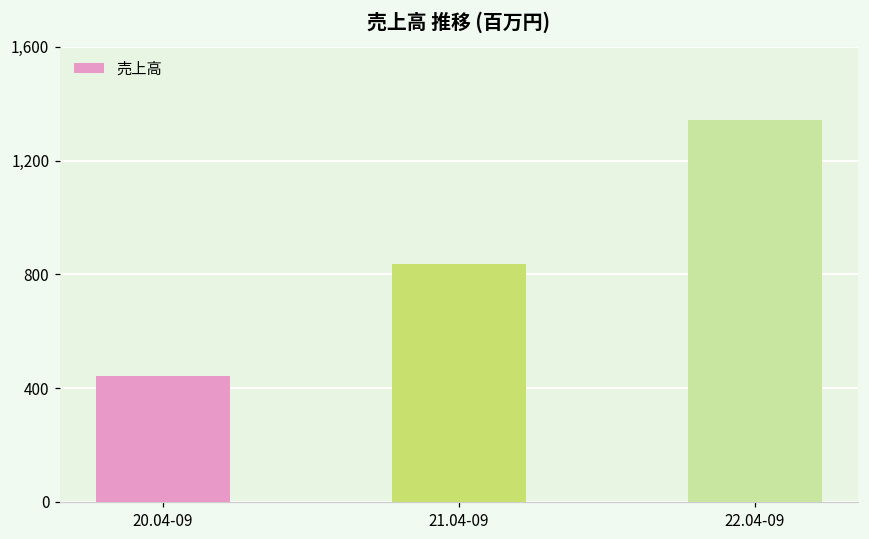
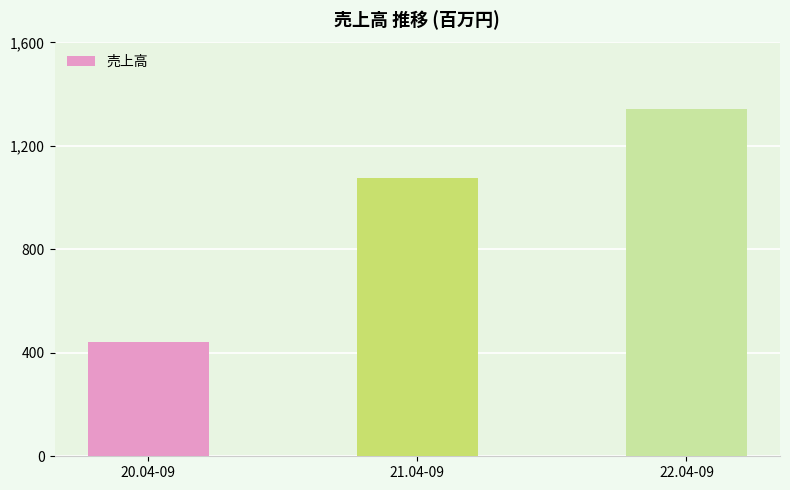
21.04-09: 840 -> 1,080
